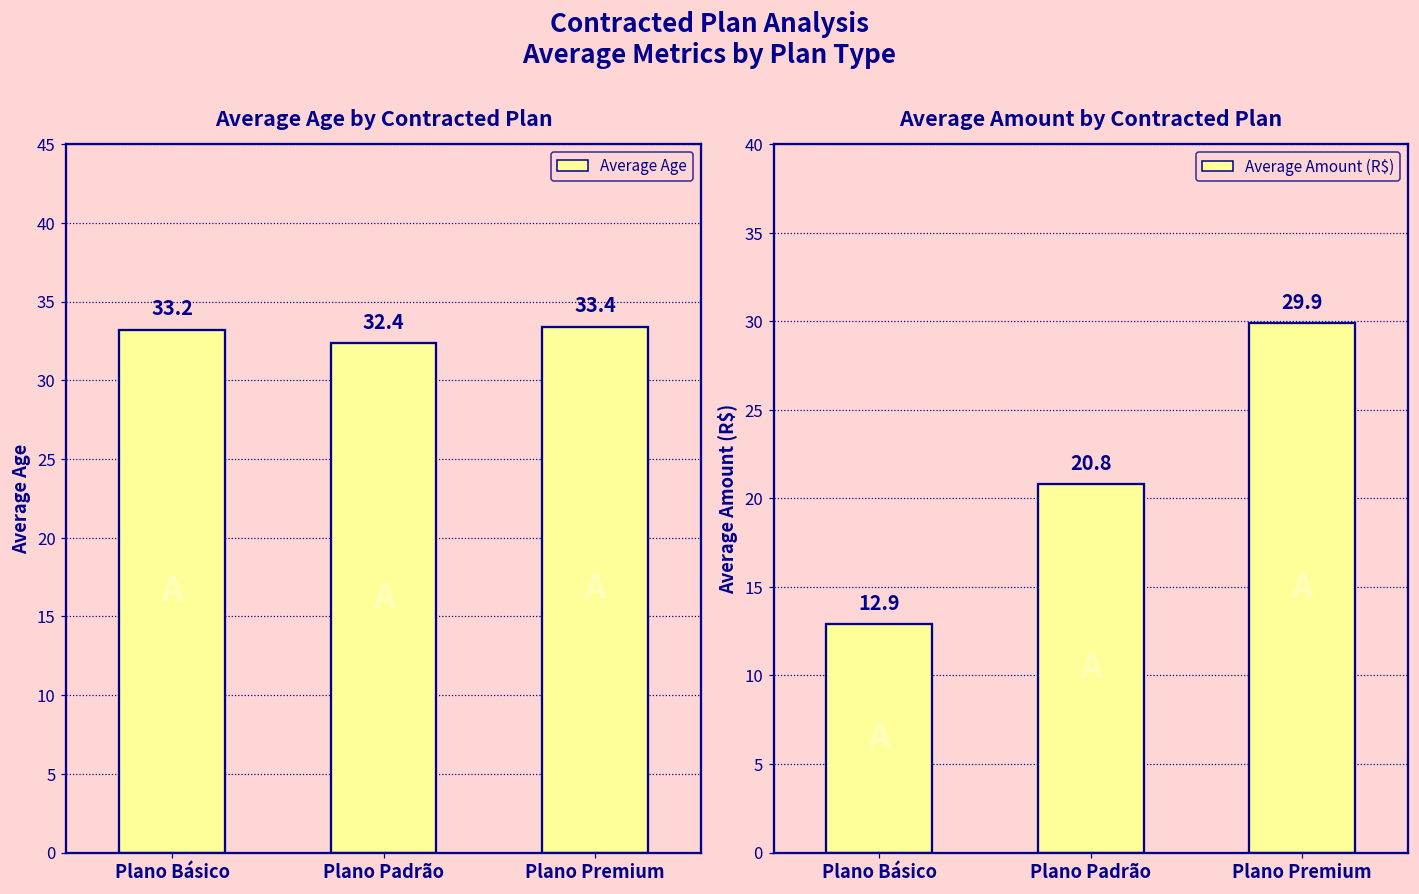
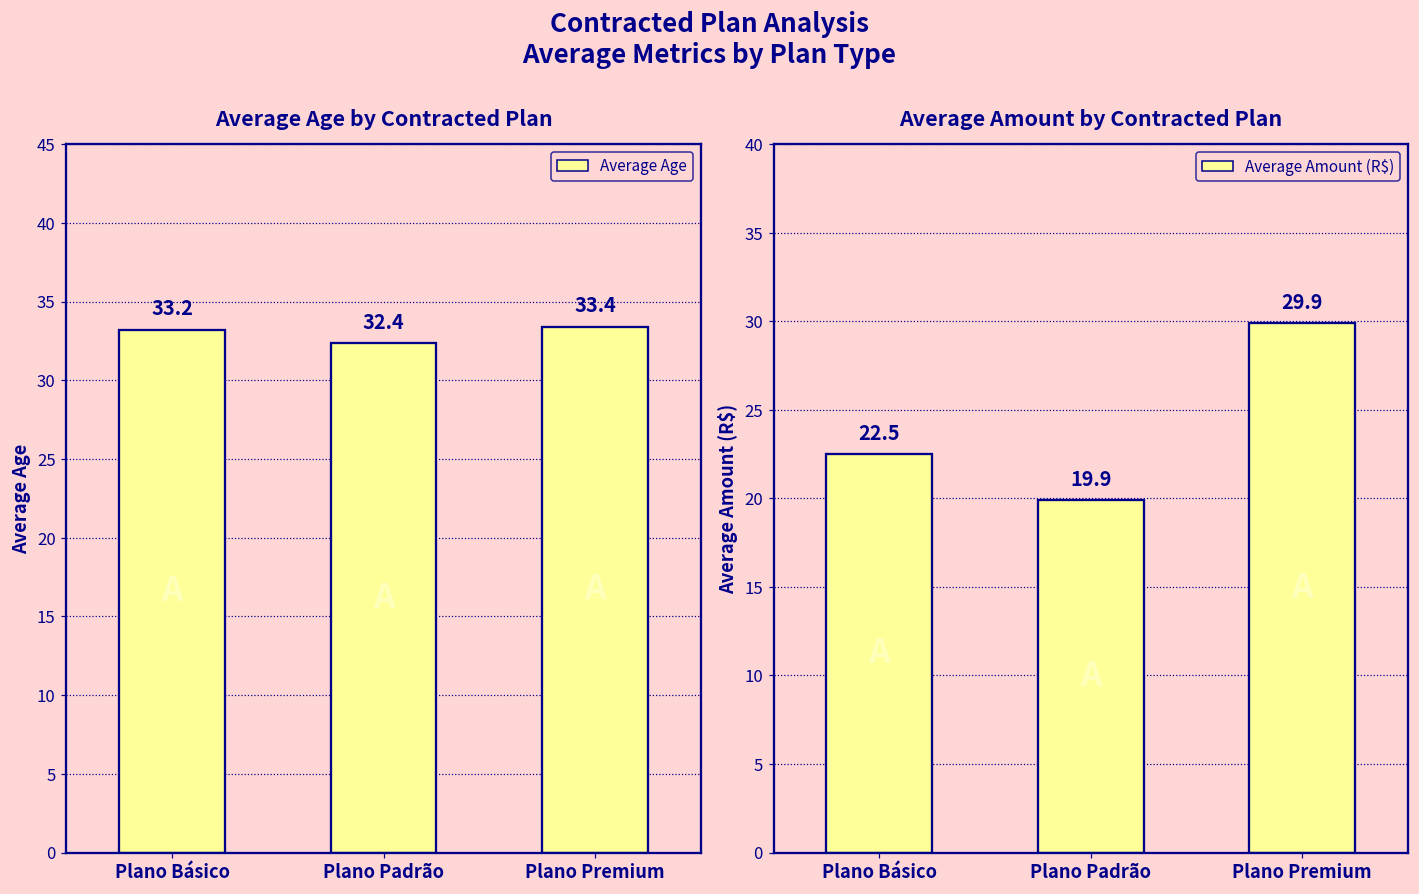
Average Amount by Contracted Plan, Plano Básico: 12.9 -> 22.5
Average Amount by Contracted Plan, Plano Padrão: 20.8 -> 19.9
